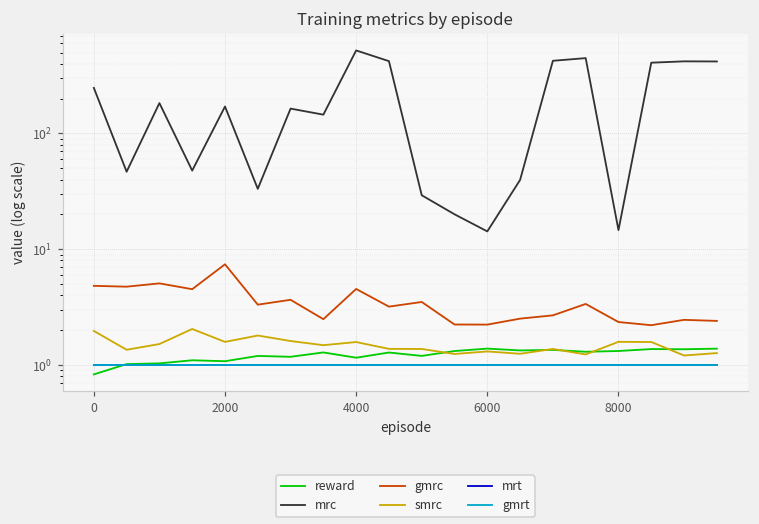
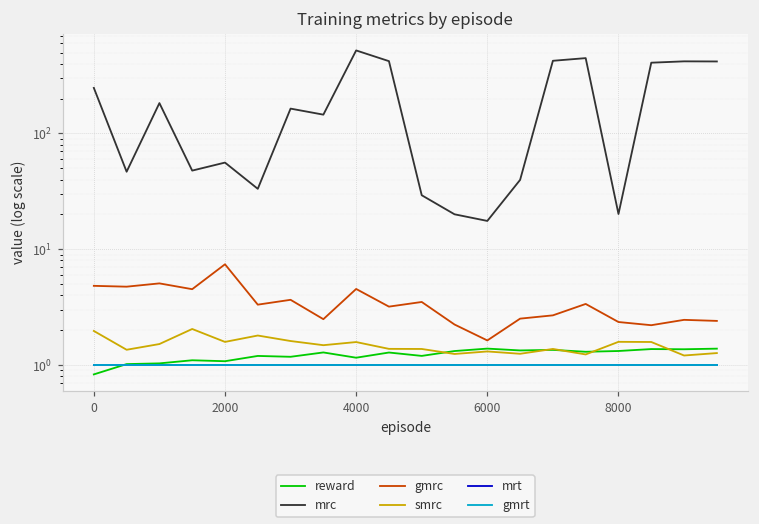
mrc, 2000: 170 -> 60
mrc, 6000: 14 -> 18
gmrc, 6000: 2.2 -> 1.6
mrc, 8000: 15 -> 20
